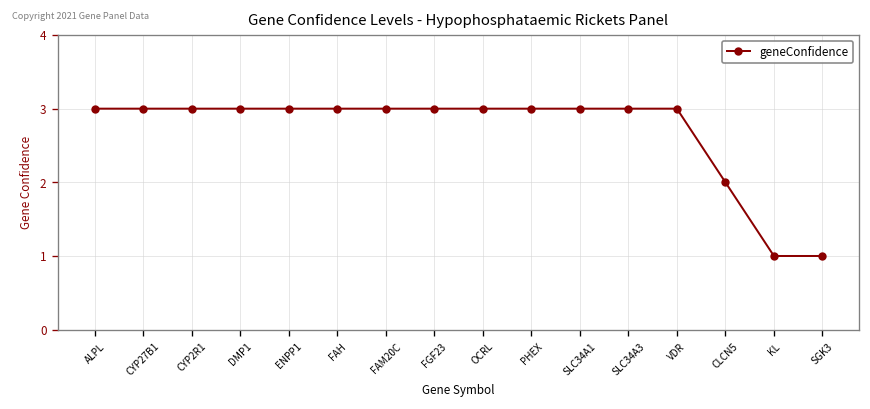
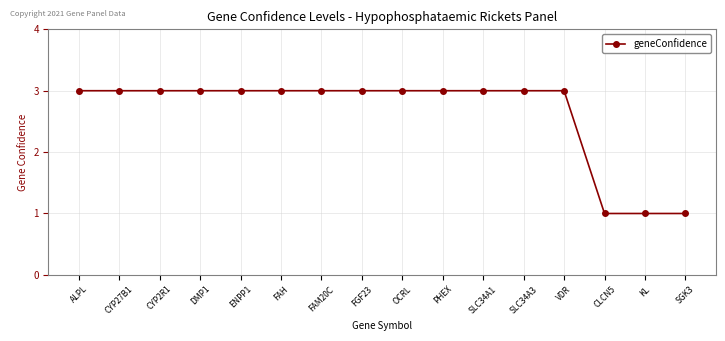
CLCN5: 2 -> 1
